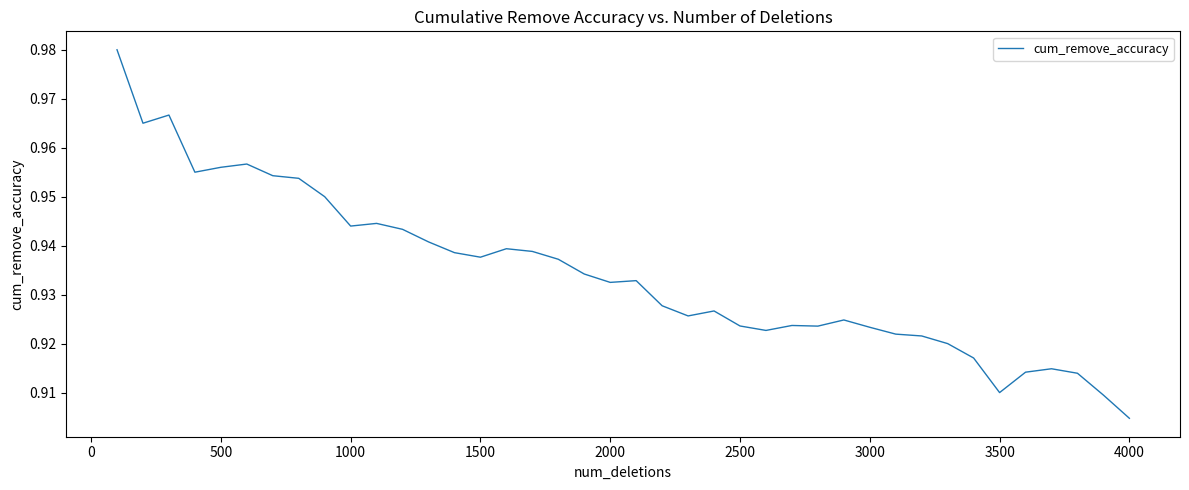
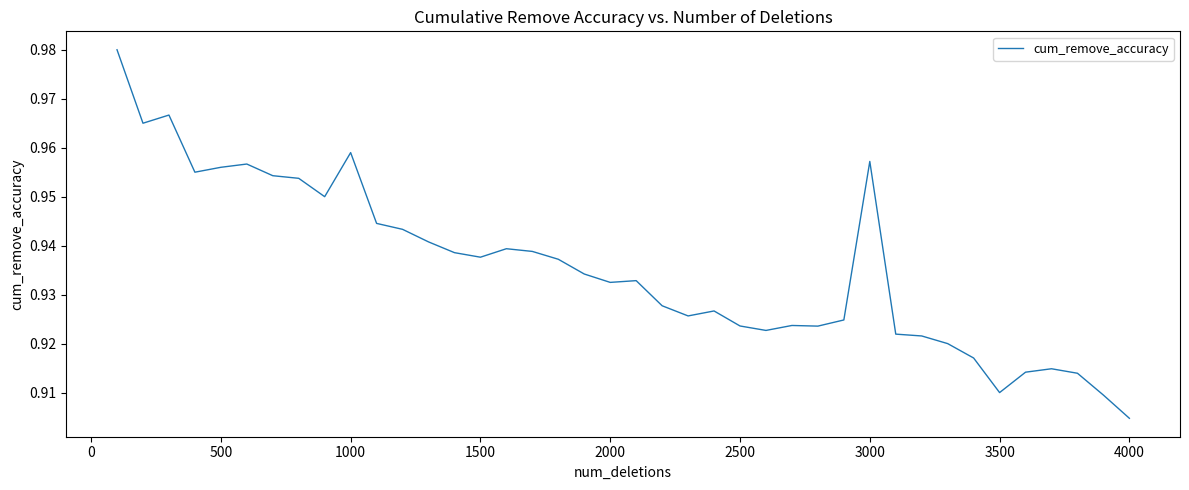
1000: 0.944 -> 0.959
3000: 0.923 -> 0.957
